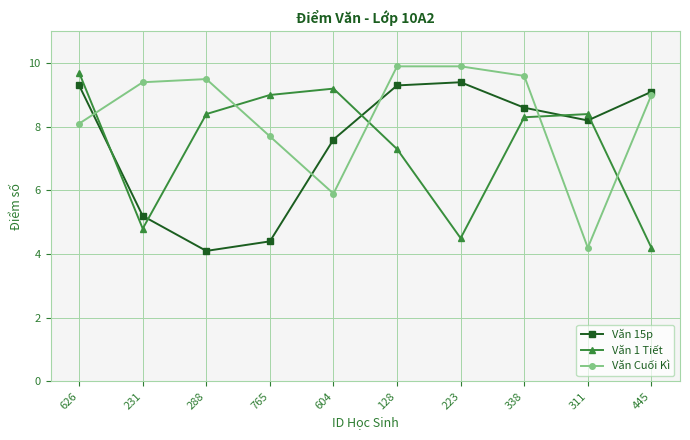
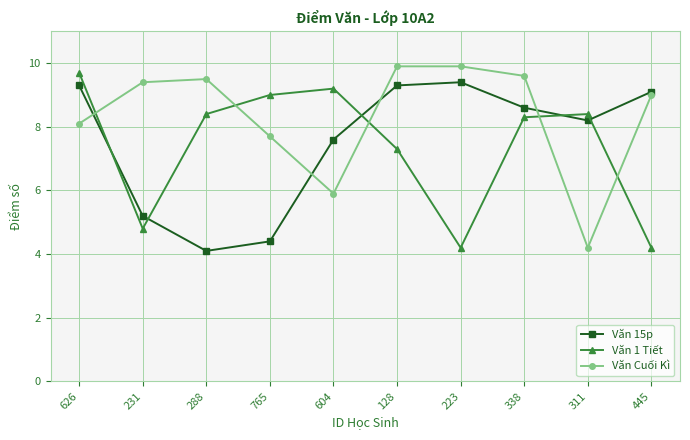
Văn 1 Tiết, 223: 4.5 -> 4.2
